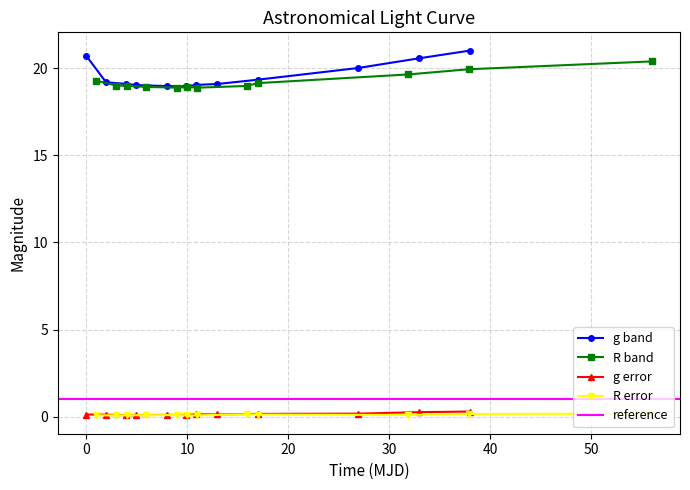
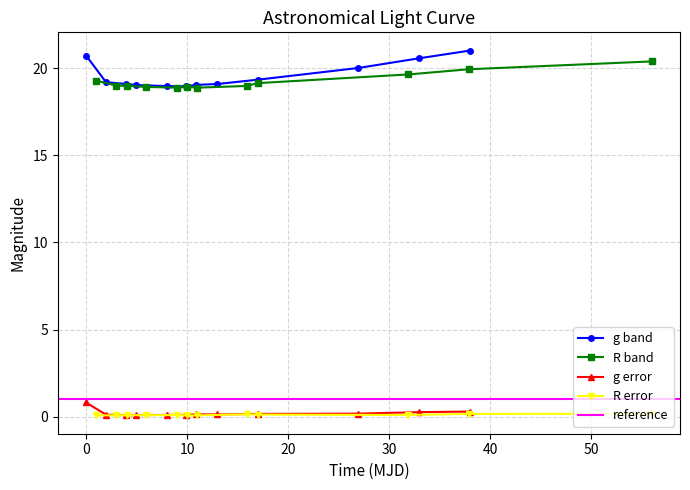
g error, 0: 0.1 -> 0.8
